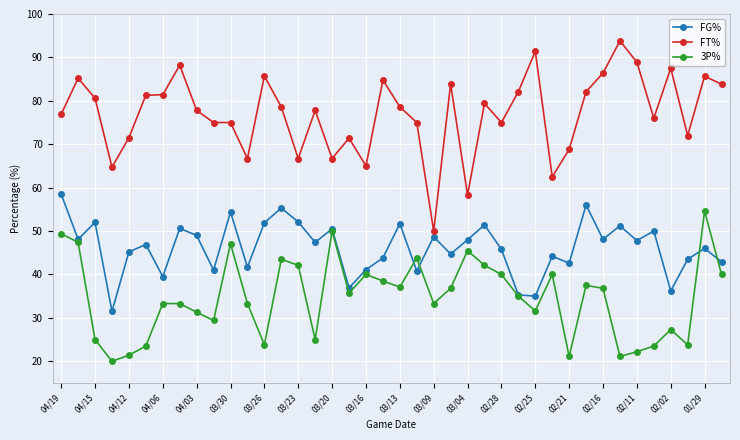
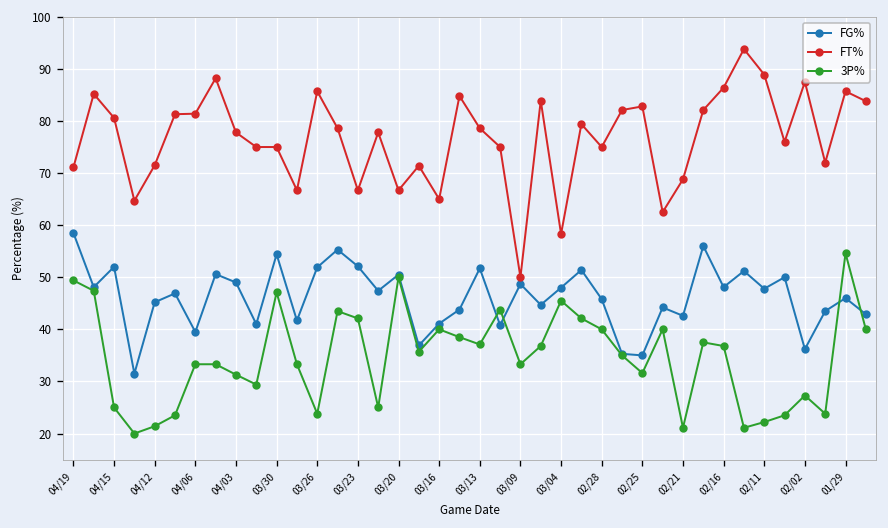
FT%, 04/19: 77 -> 71
FT%, 02/25: 91 -> 83
